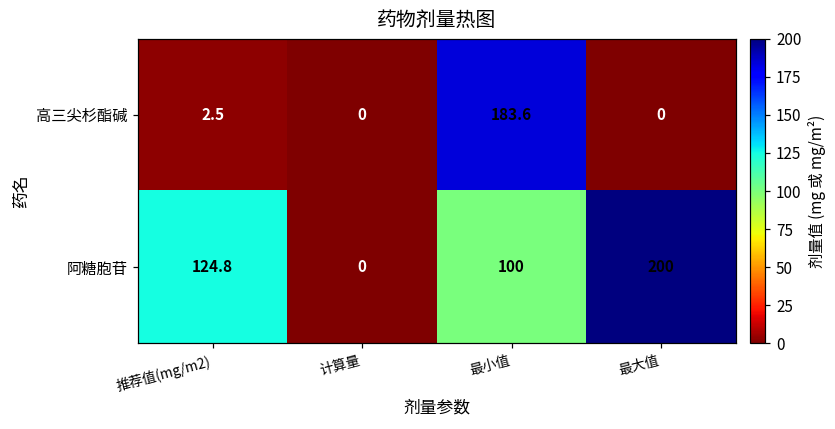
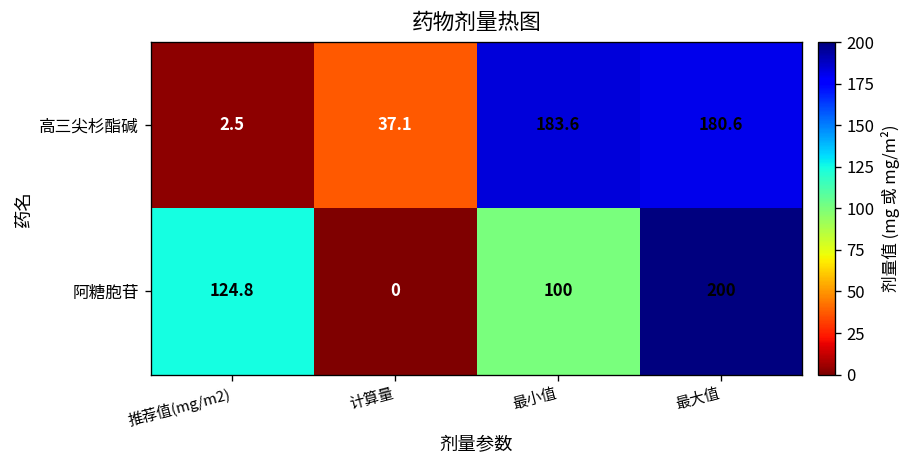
高三尖杉酯碱, 计算量: 0 -> 37.1
高三尖杉酯碱, 最大值: 0 -> 180.6
